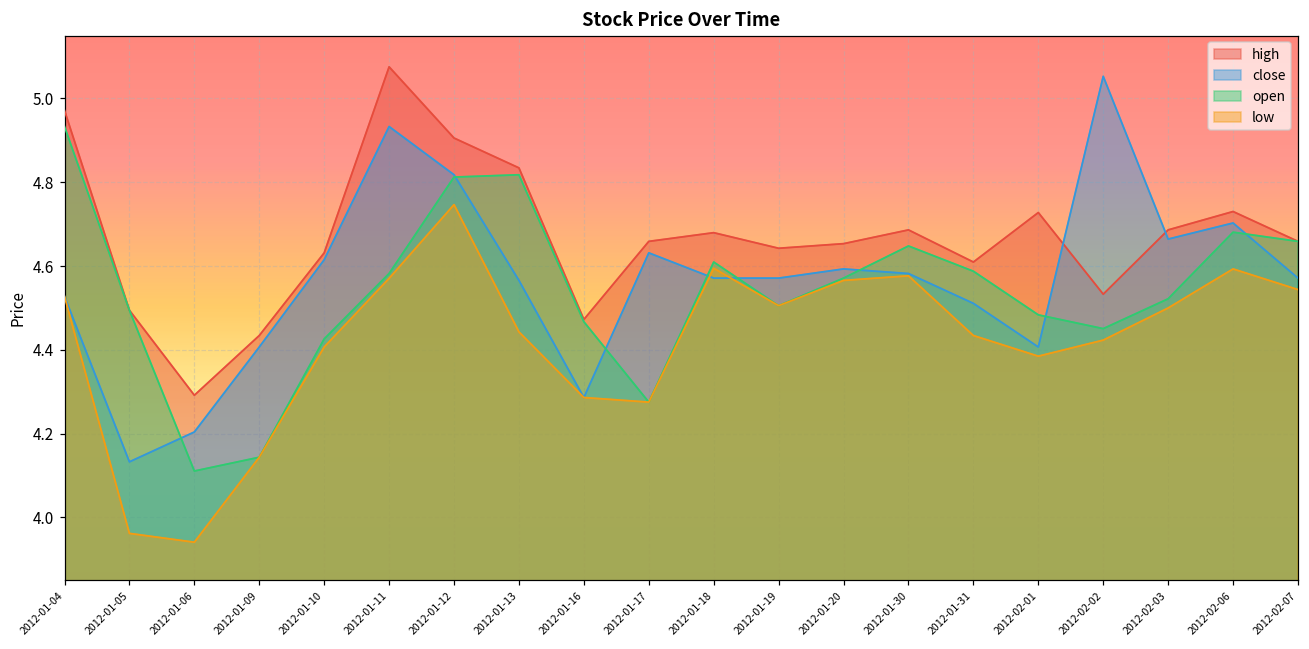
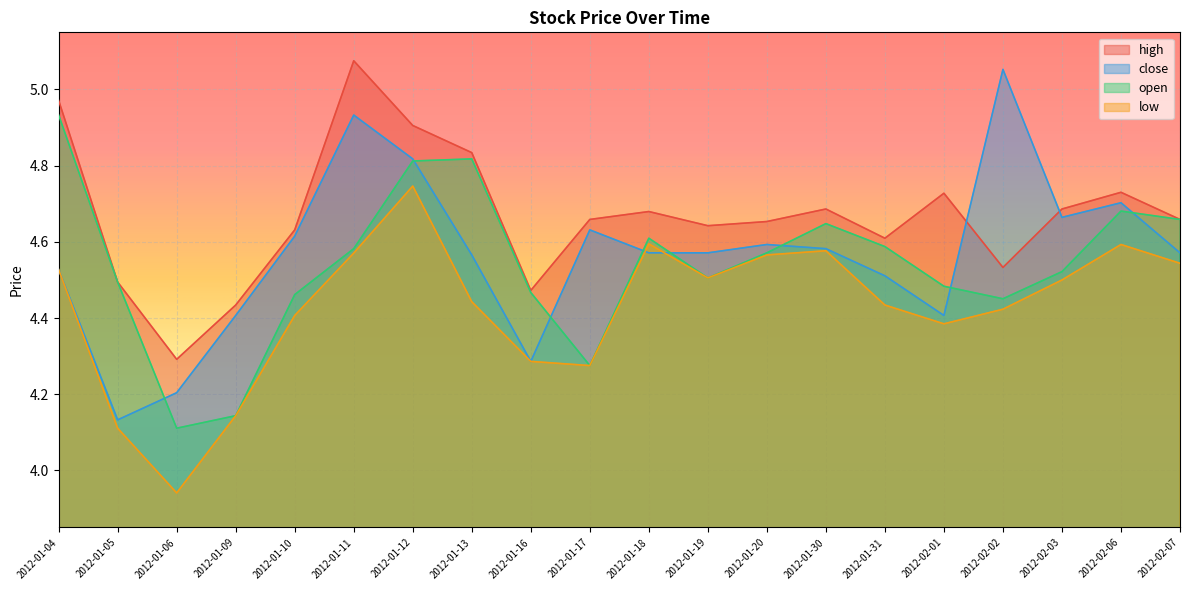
low, 2012-01-05: 3.96 -> 4.11
open, 2012-01-10: 4.43 -> 4.46
